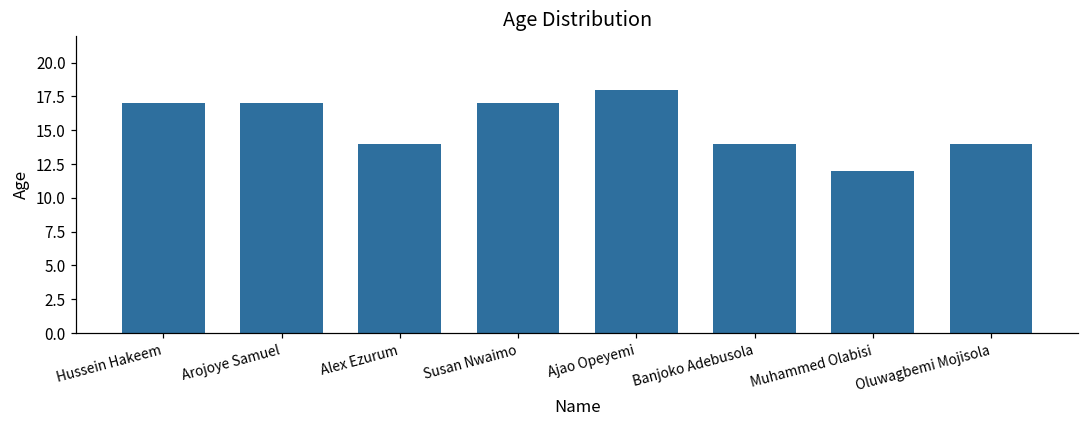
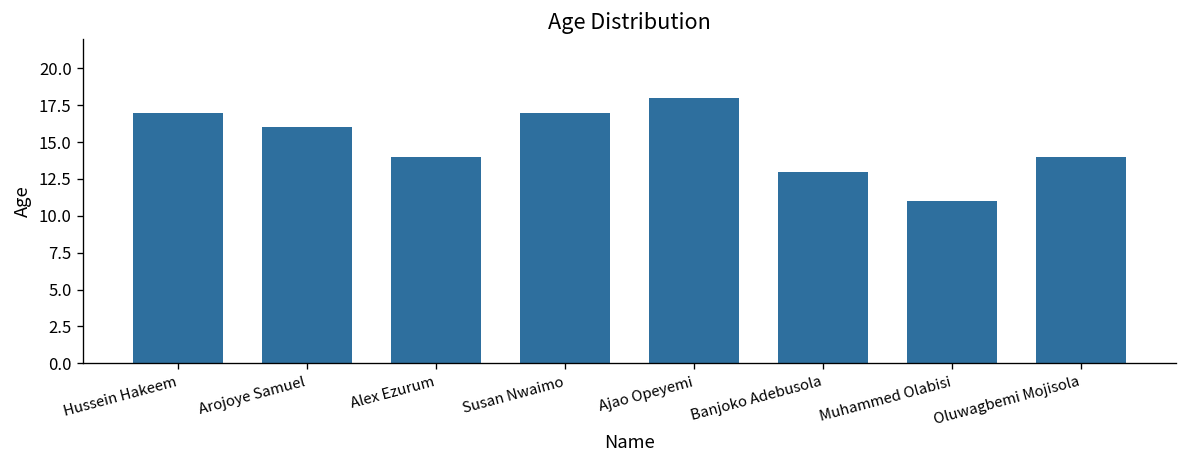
Arojoye Samuel: 17 -> 16
Banjoko Adebusola: 14 -> 13
Muhammed Olabisi: 12 -> 11
